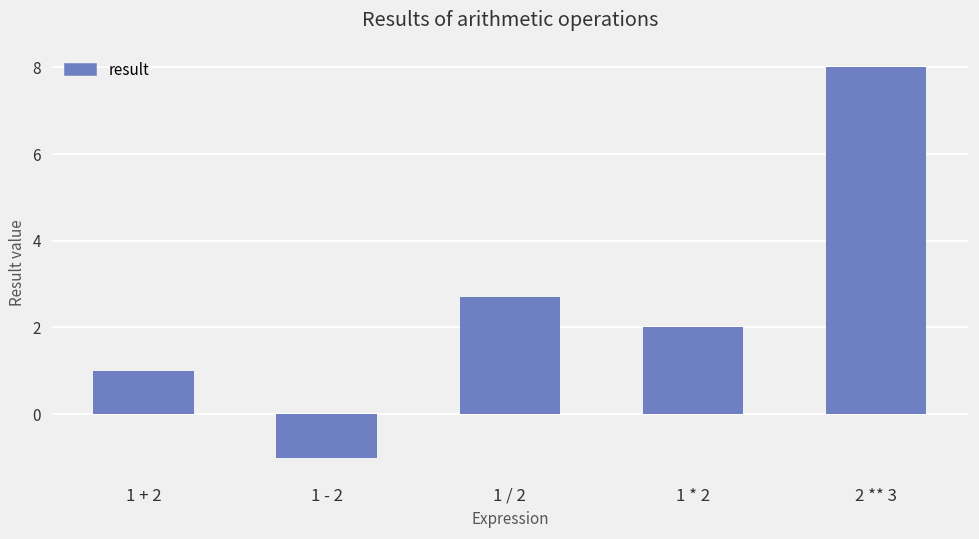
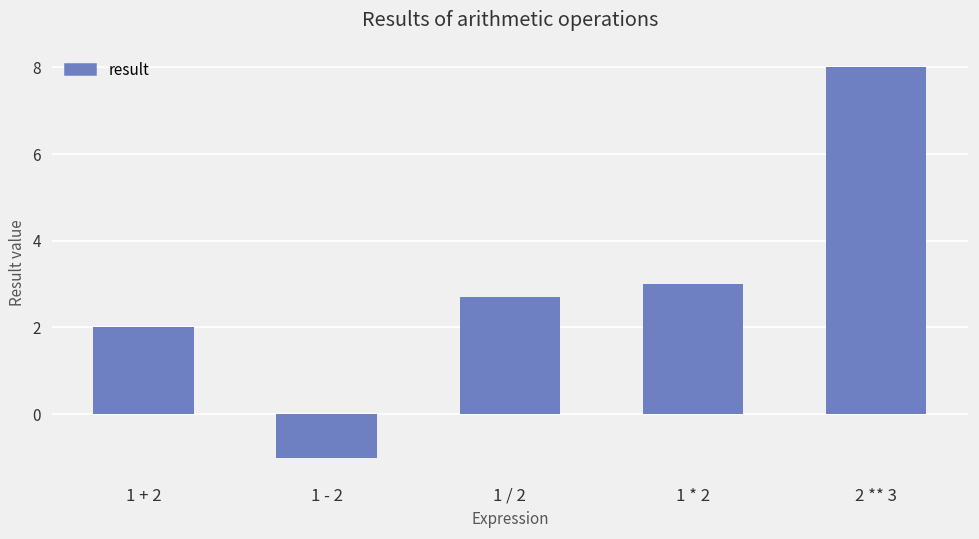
1 + 2: 1 -> 2
1 * 2: 2 -> 3
